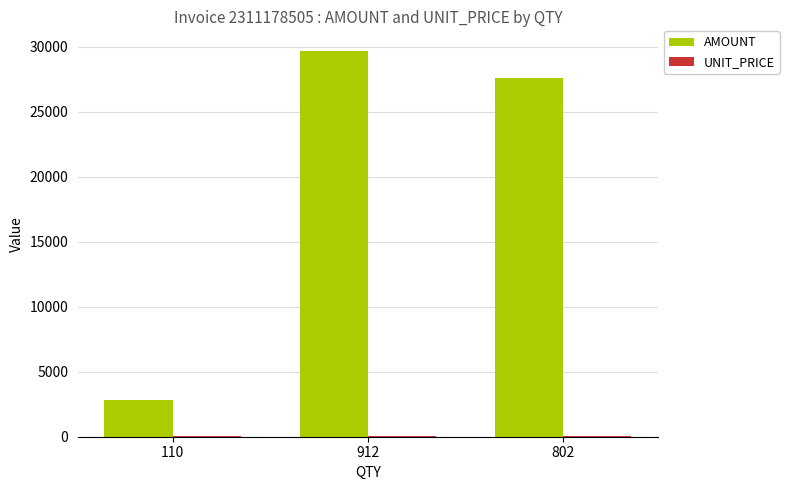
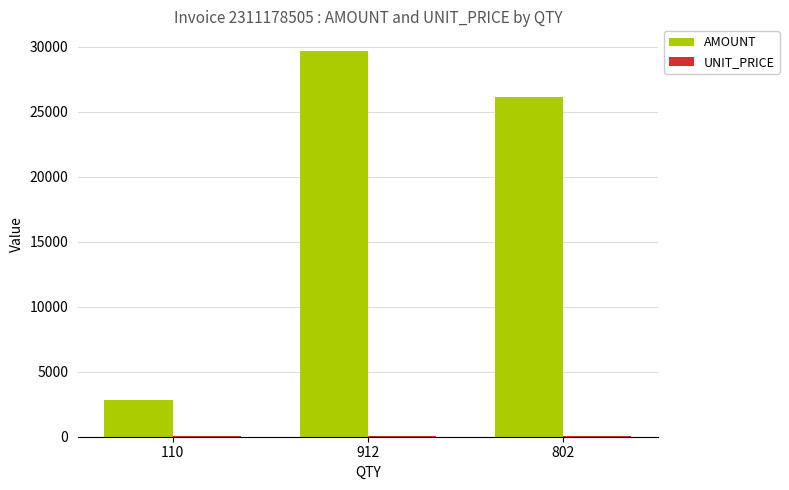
AMOUNT, 802: 27600 -> 26100
